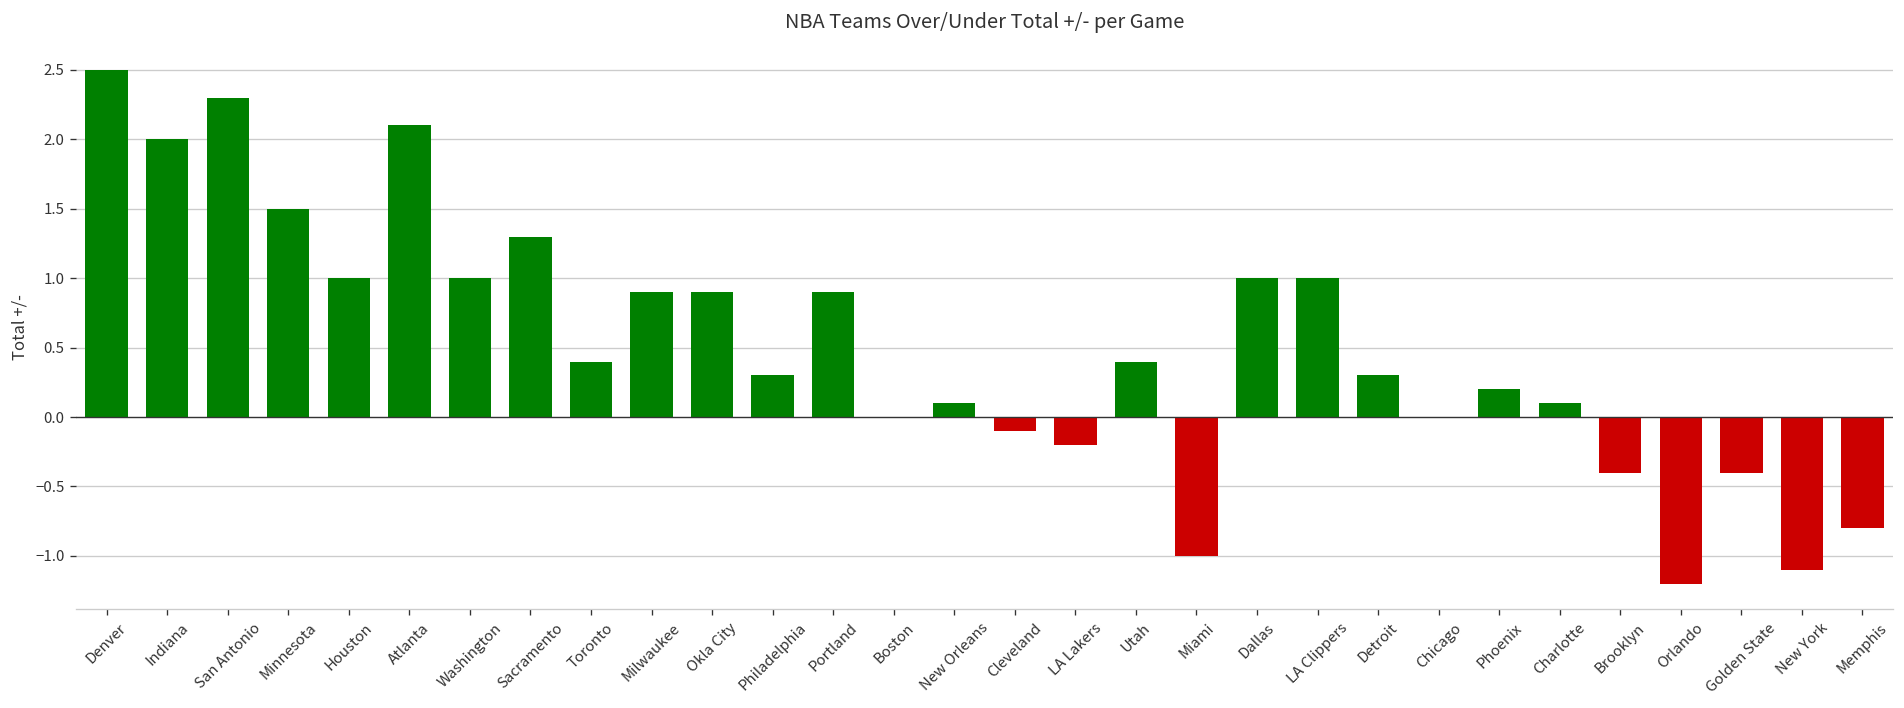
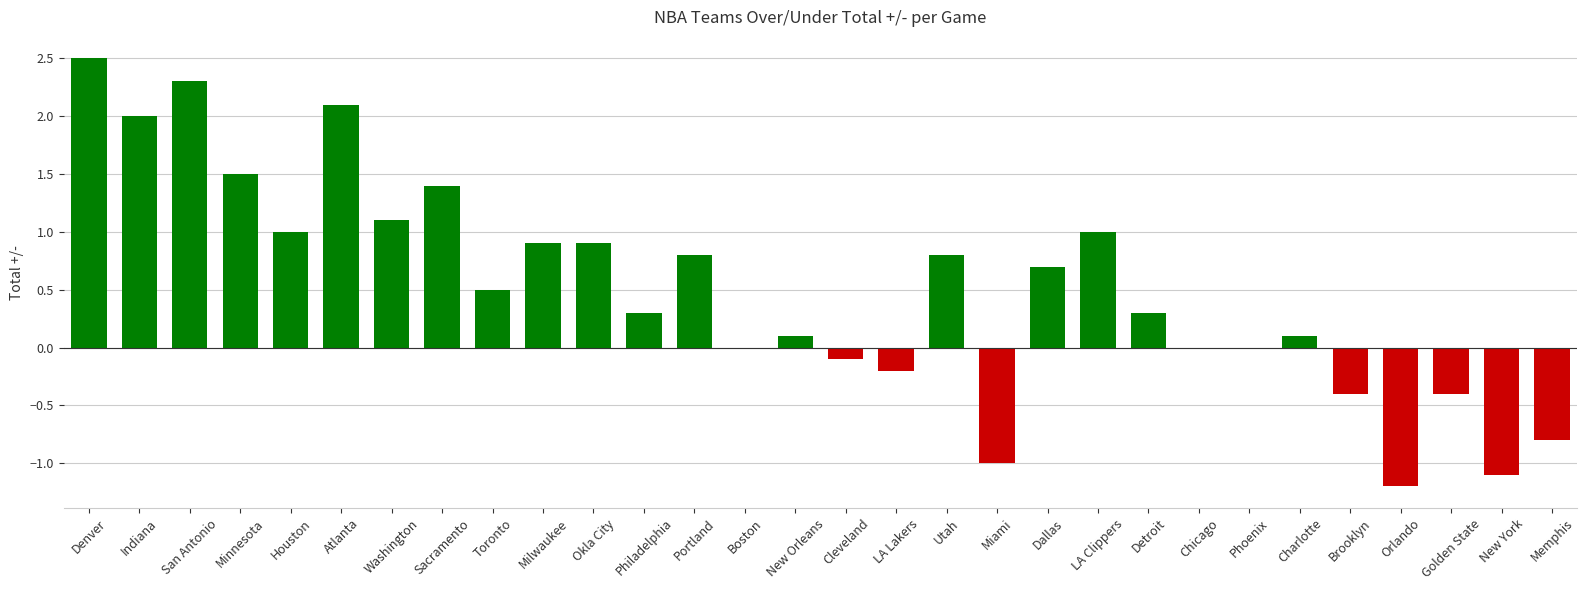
Washington: 1.0 -> 1.1
Sacramento: 1.3 -> 1.4
Toronto: 0.4 -> 0.5
Portland: 0.9 -> 0.8
Utah: 0.4 -> 0.8
Dallas: 1.0 -> 0.7
Phoenix: 0.2 -> 0.0
